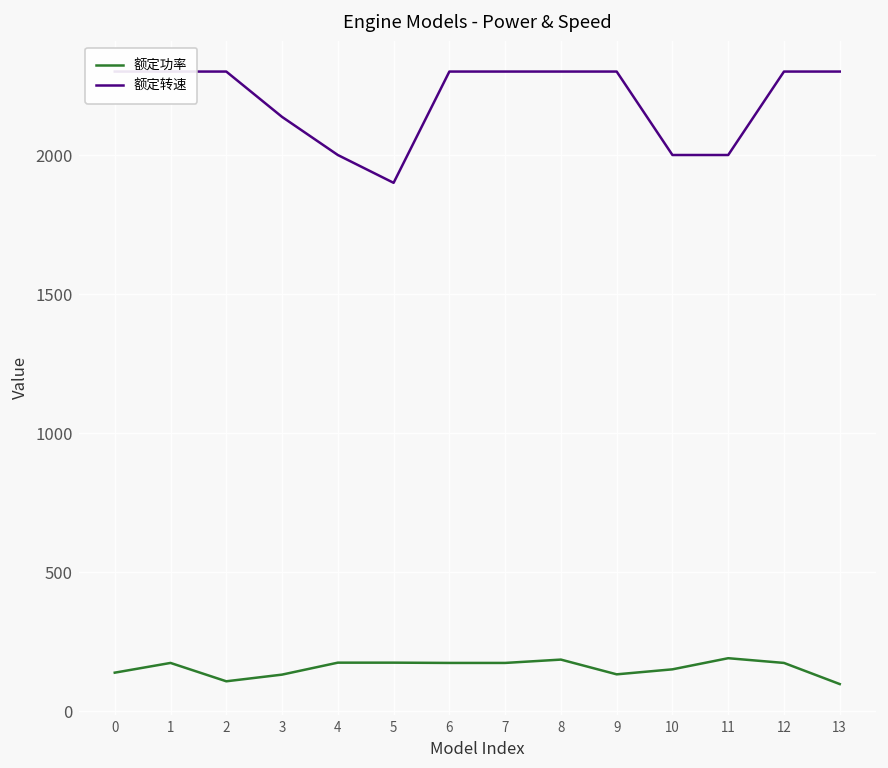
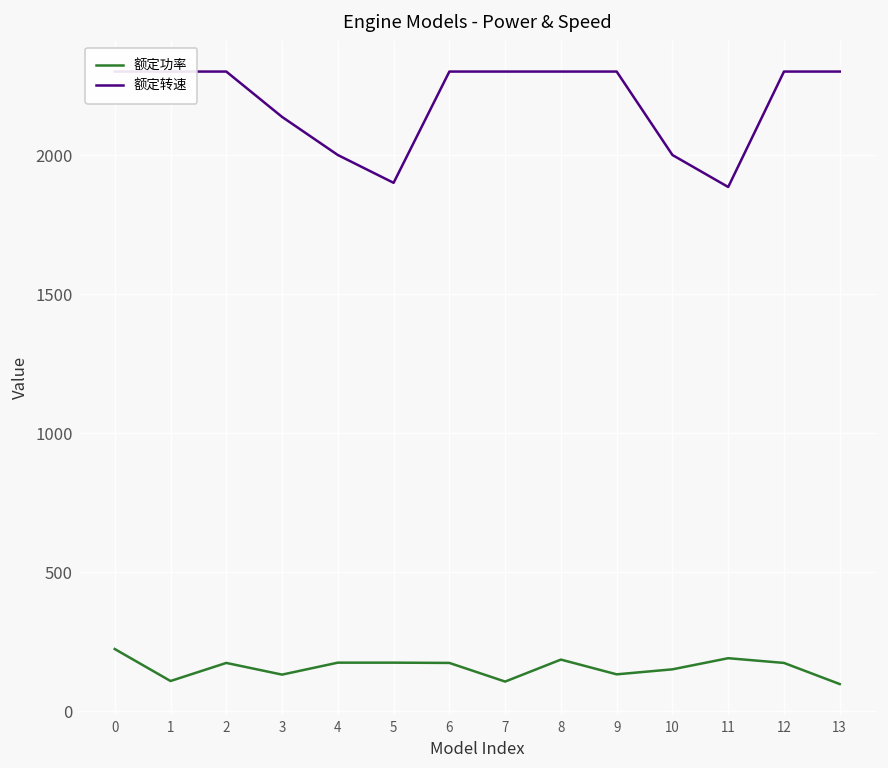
额定功率, 0: 140 -> 220
额定功率, 1: 170 -> 110
额定功率, 2: 110 -> 170
额定功率, 7: 170 -> 110
额定转速, 11: 2000 -> 1890
